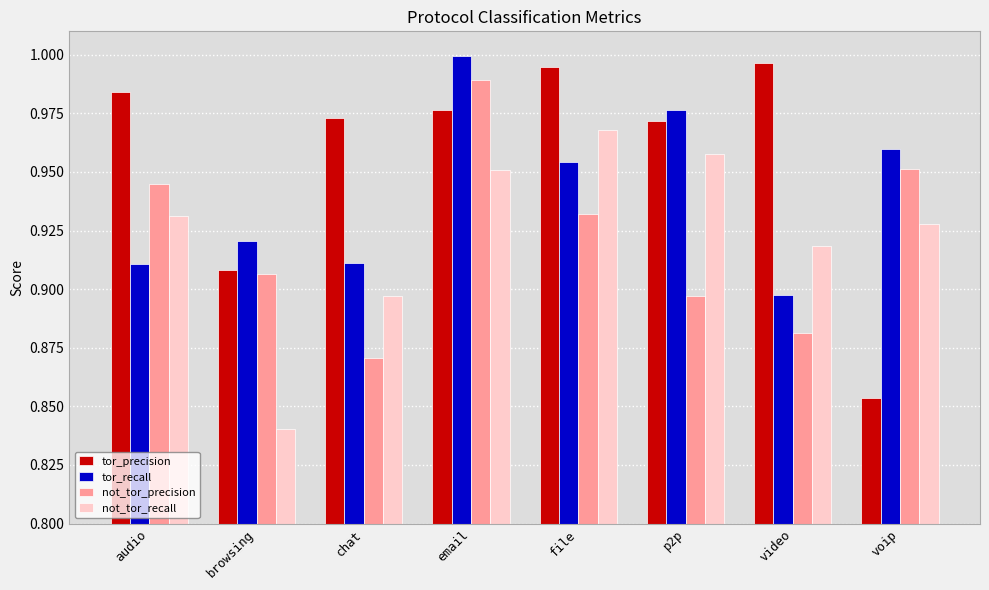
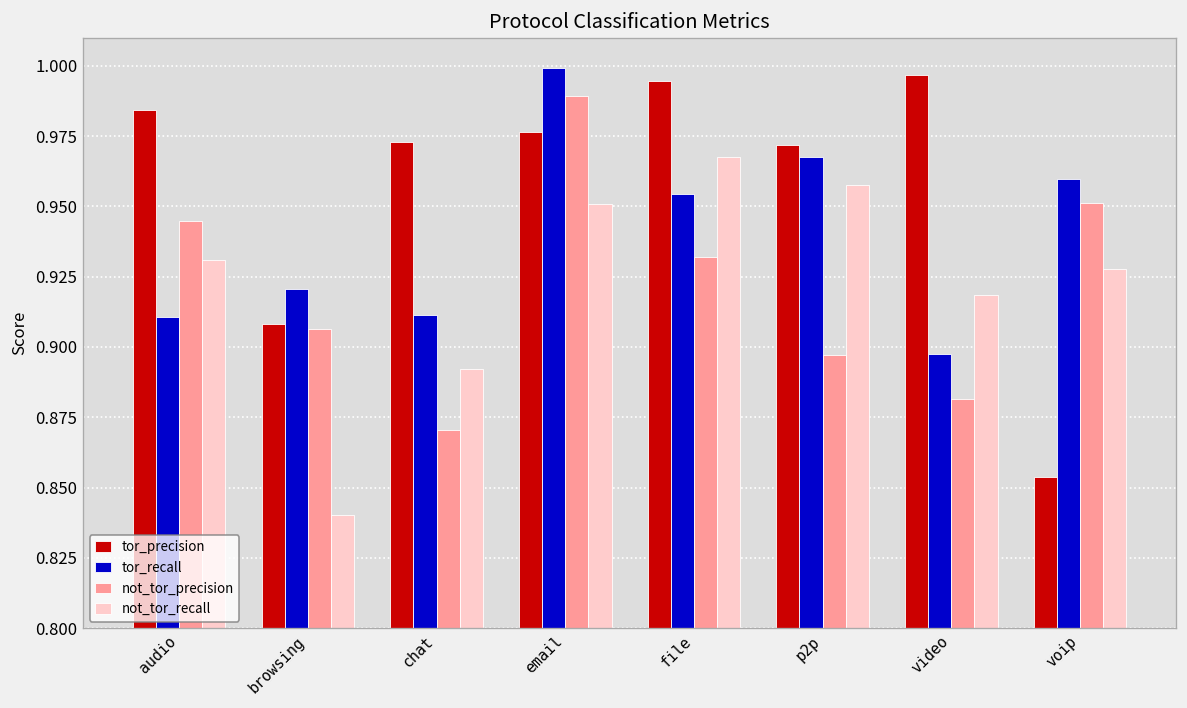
not_tor_recall, chat: 0.897 -> 0.892
tor_recall, p2p: 0.977 -> 0.968
